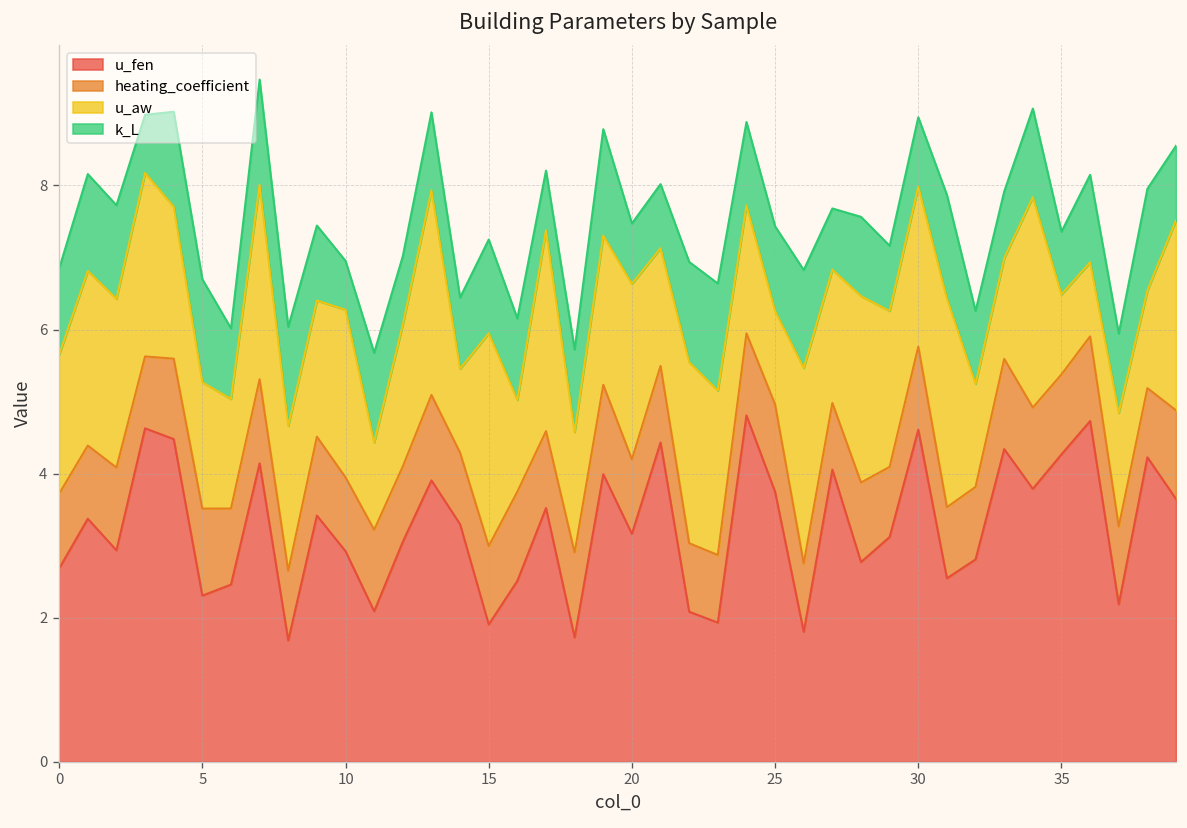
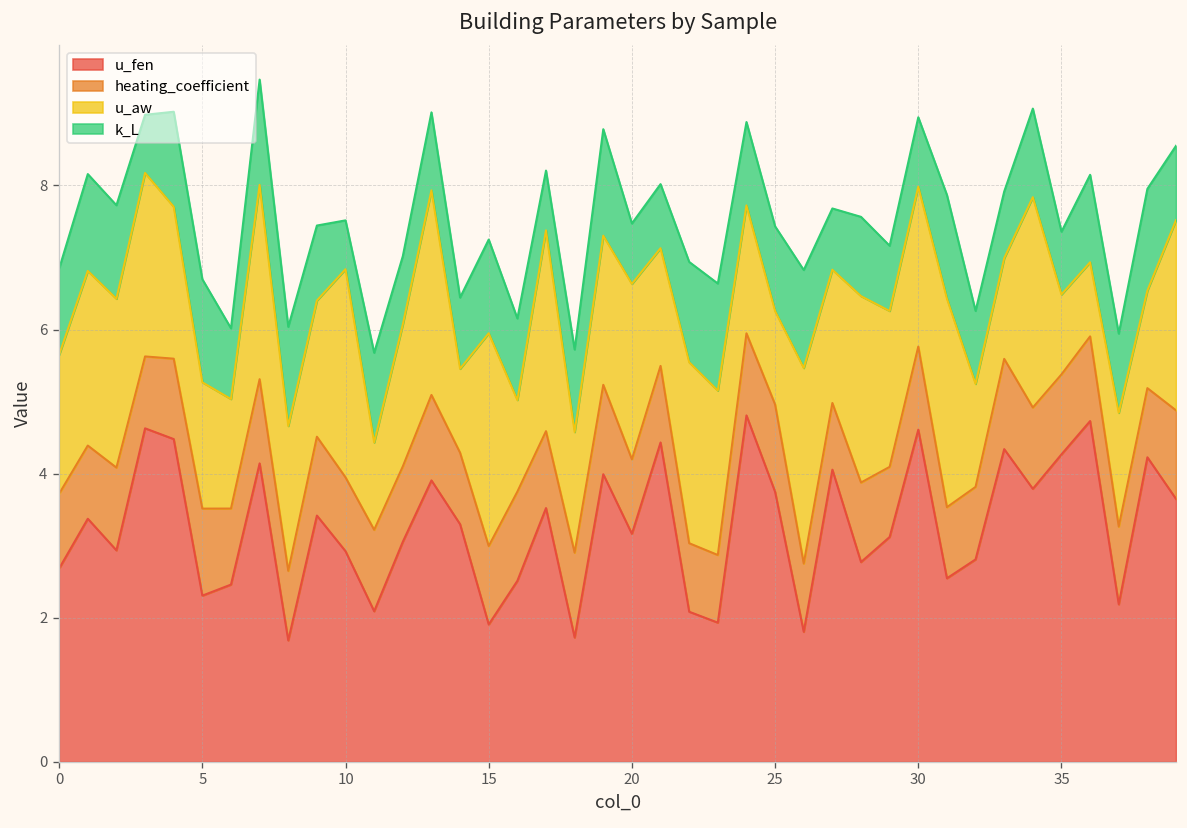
u_aw, 10: 2.3 -> 2.9
